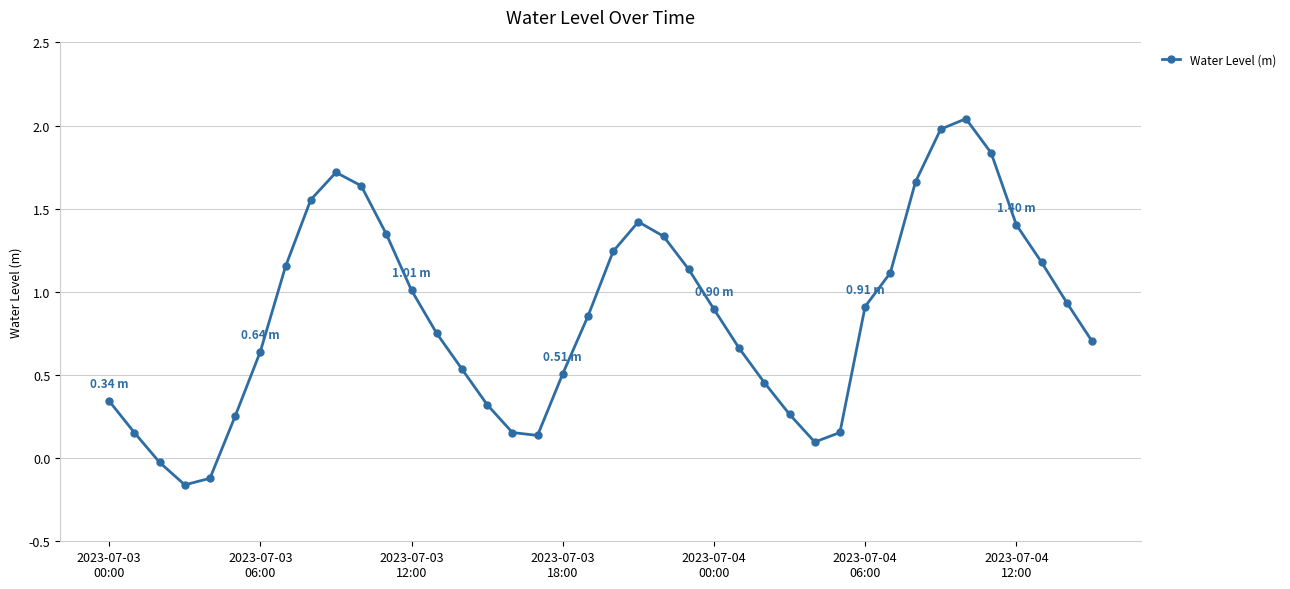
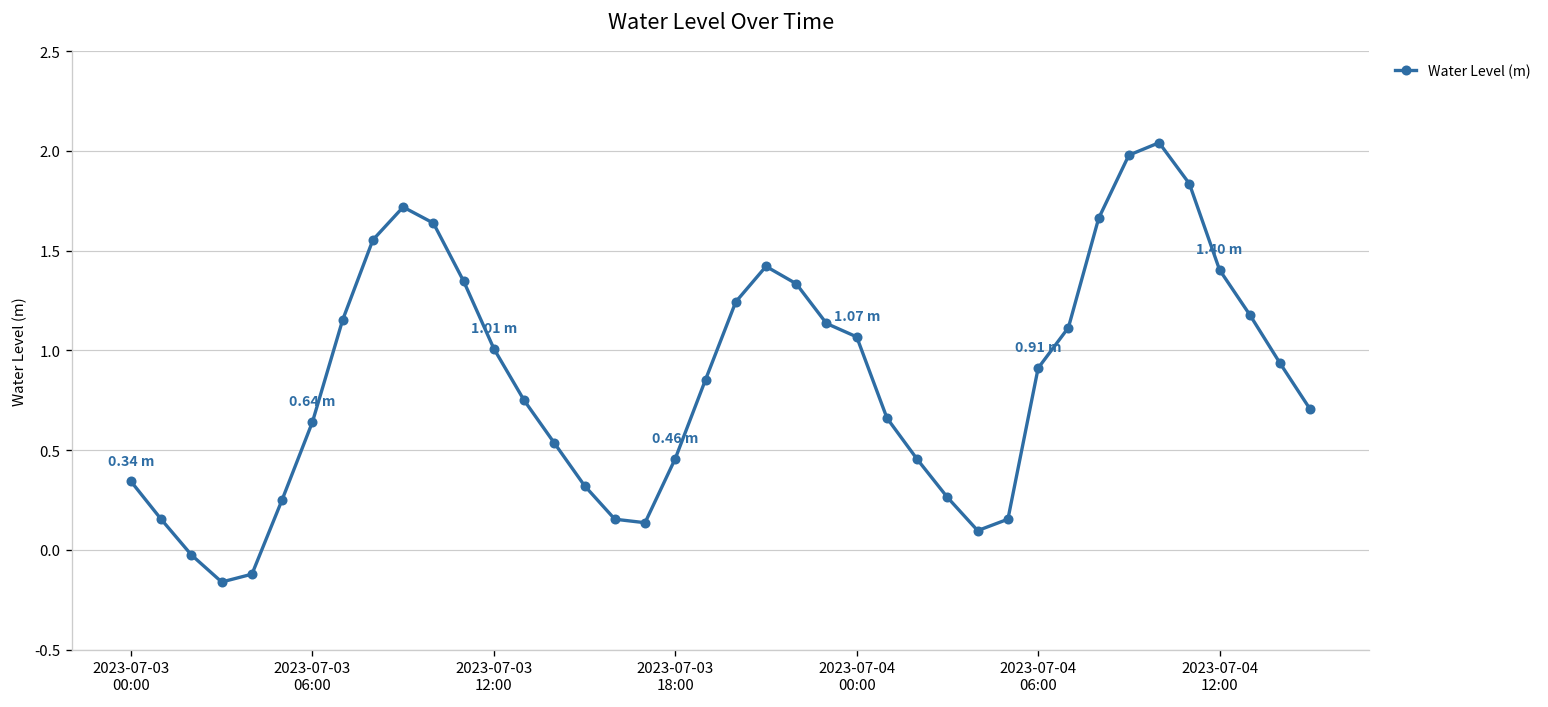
2023-07-03 18:00: 0.51 -> 0.46
2023-07-04 00:00: 0.90 -> 1.07
